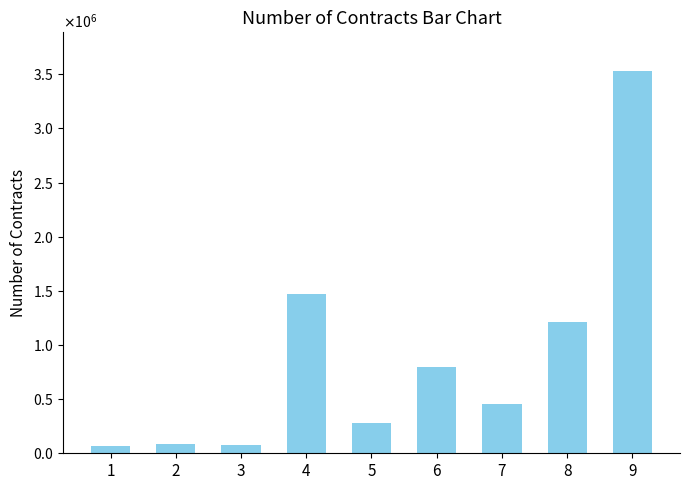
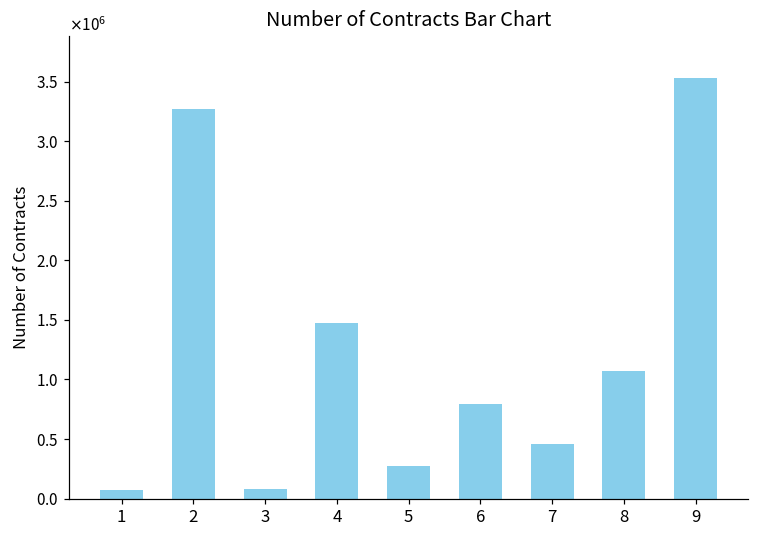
2: 80000 -> 3270000
8: 1210000 -> 1070000
